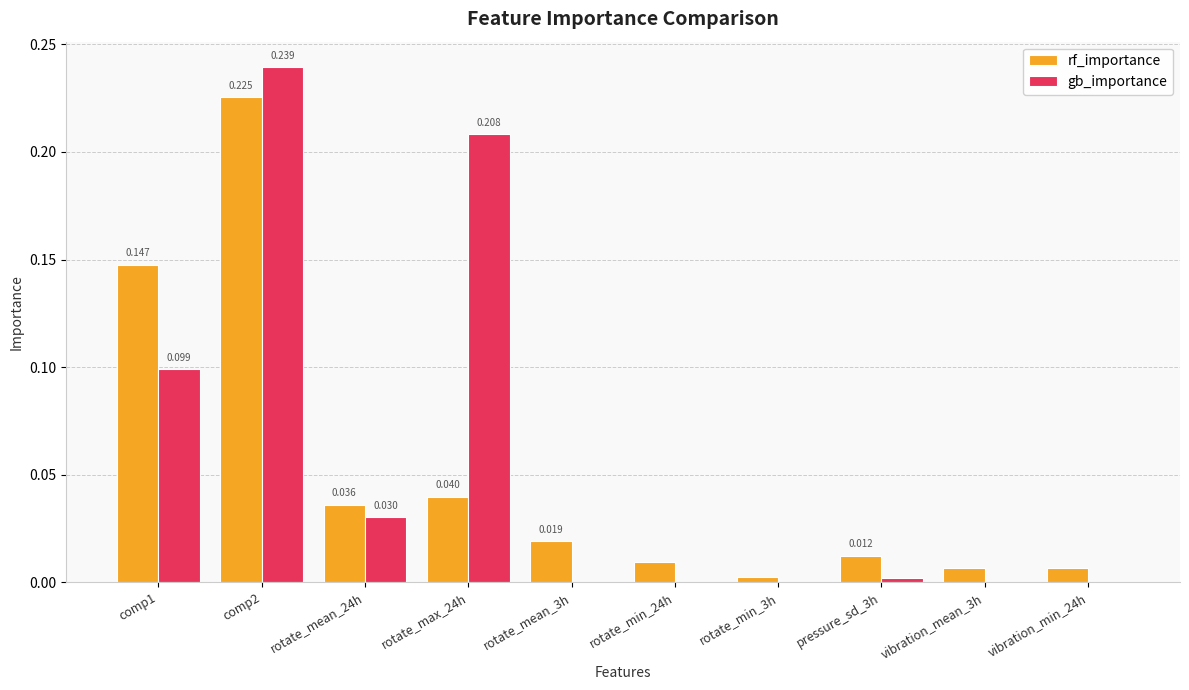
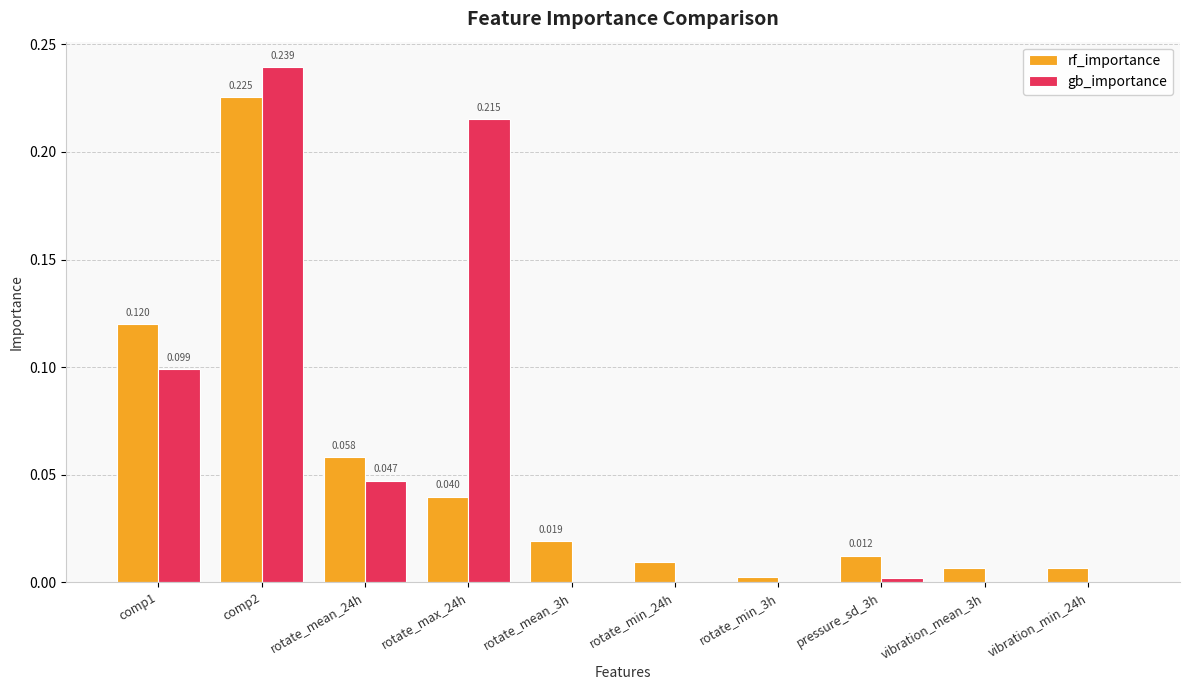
rf_importance, comp1: 0.147 -> 0.120
rf_importance, rotate_mean_24h: 0.036 -> 0.058
gb_importance, rotate_mean_24h: 0.030 -> 0.047
gb_importance, rotate_max_24h: 0.208 -> 0.215
